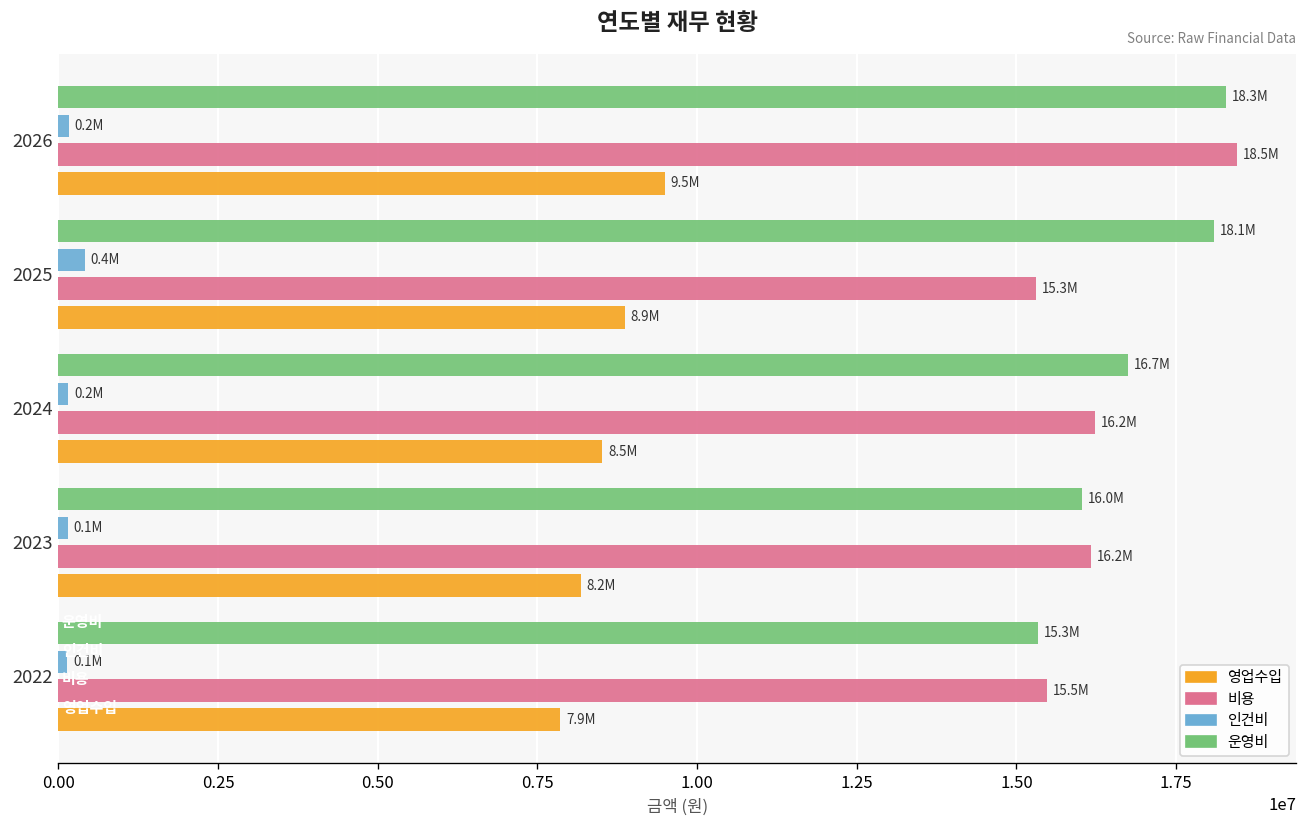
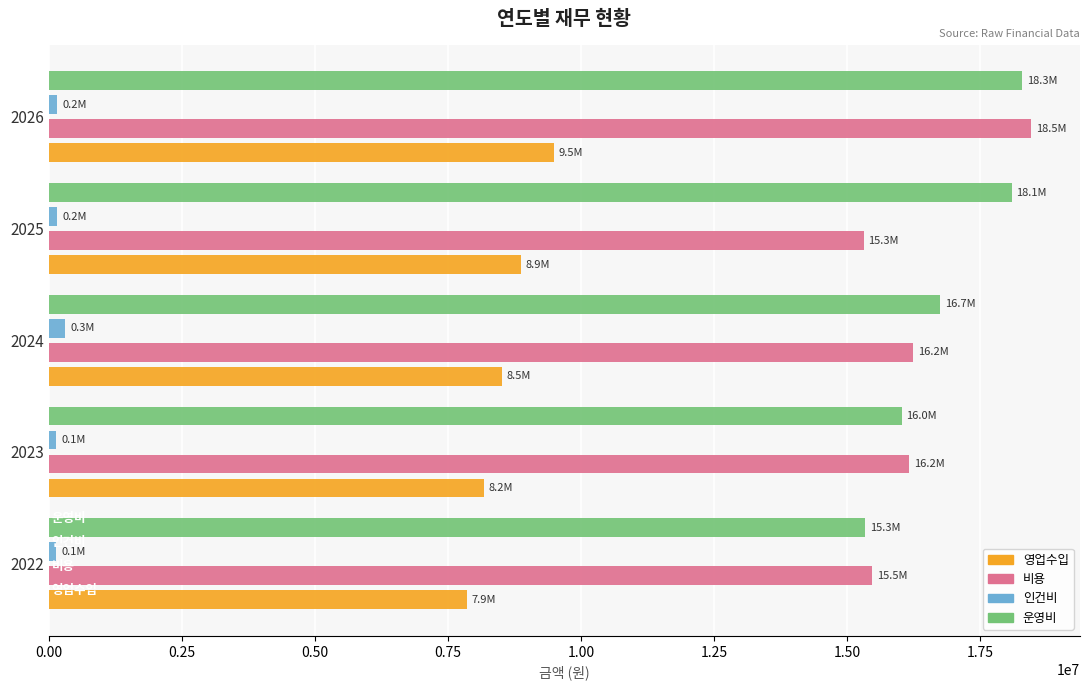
인건비, 2025: 0.4M -> 0.2M
인건비, 2024: 0.2M -> 0.3M
